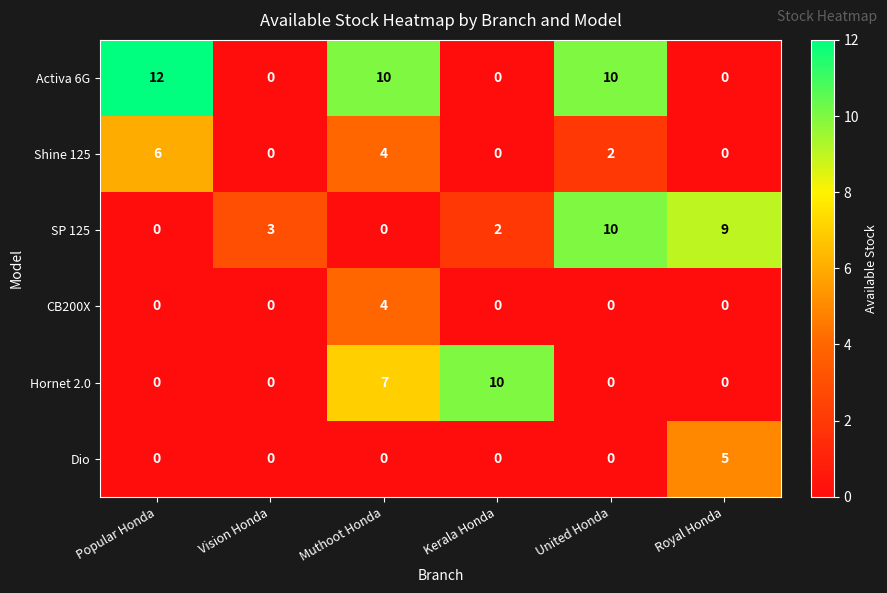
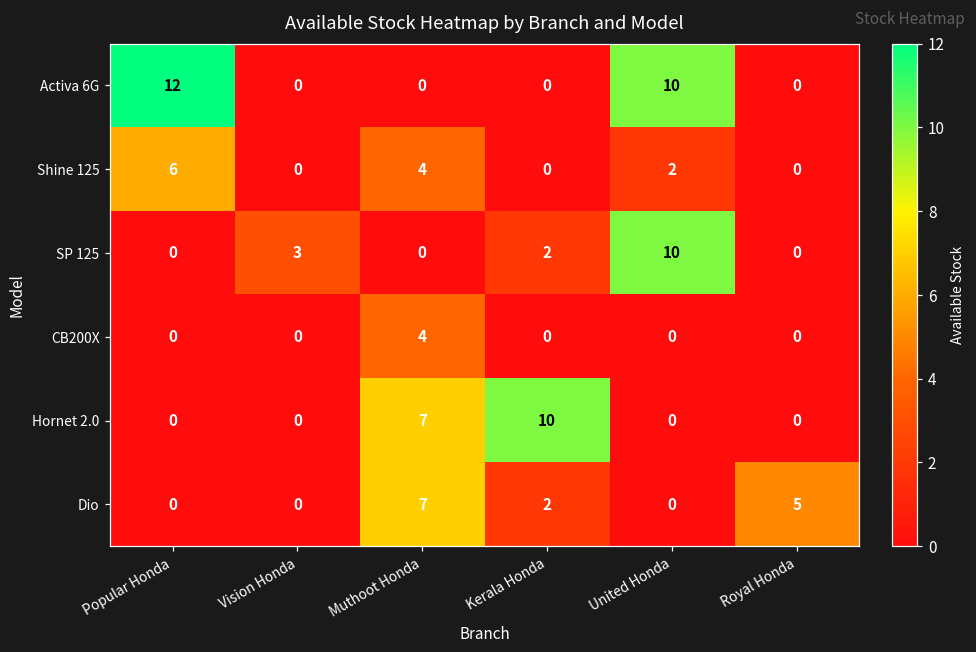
Activa 6G, Muthoot Honda: 10 -> 0
SP 125, Royal Honda: 9 -> 0
Dio, Muthoot Honda: 0 -> 7
Dio, Kerala Honda: 0 -> 2
